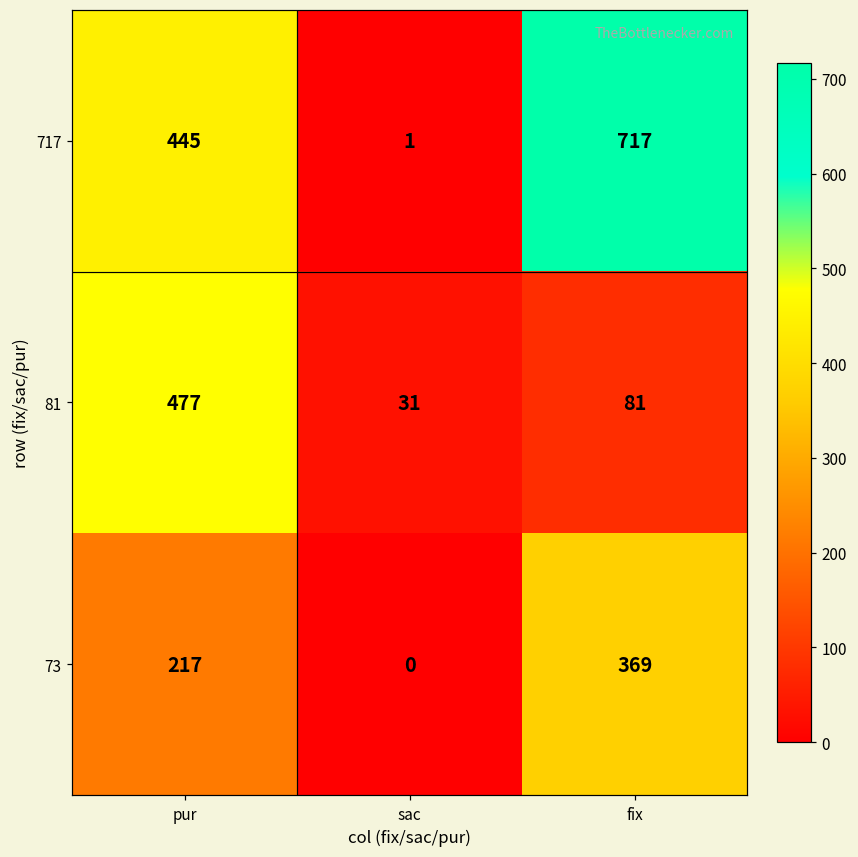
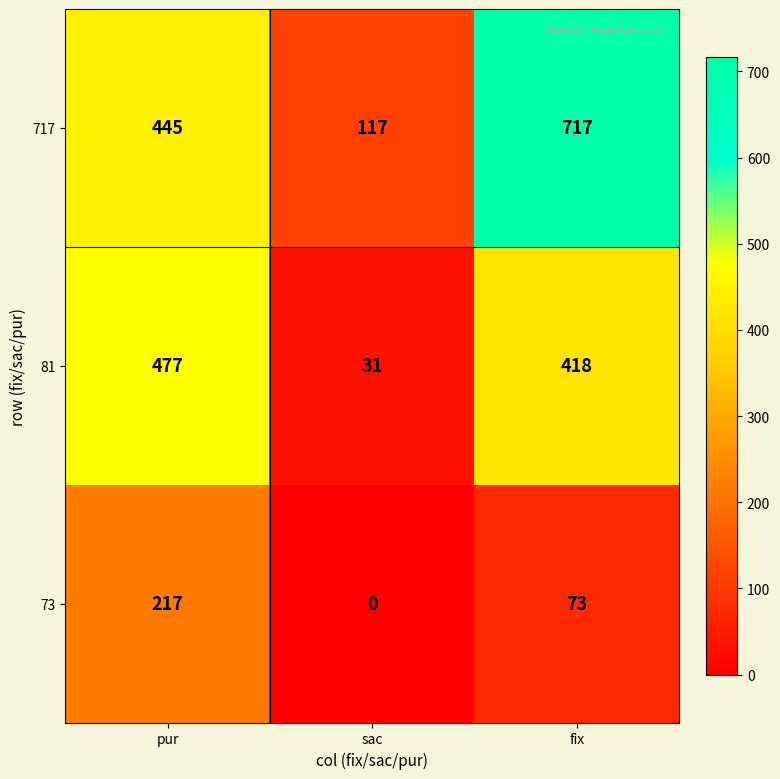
717, sac: 1 -> 117
81, fix: 81 -> 418
73, fix: 369 -> 73
